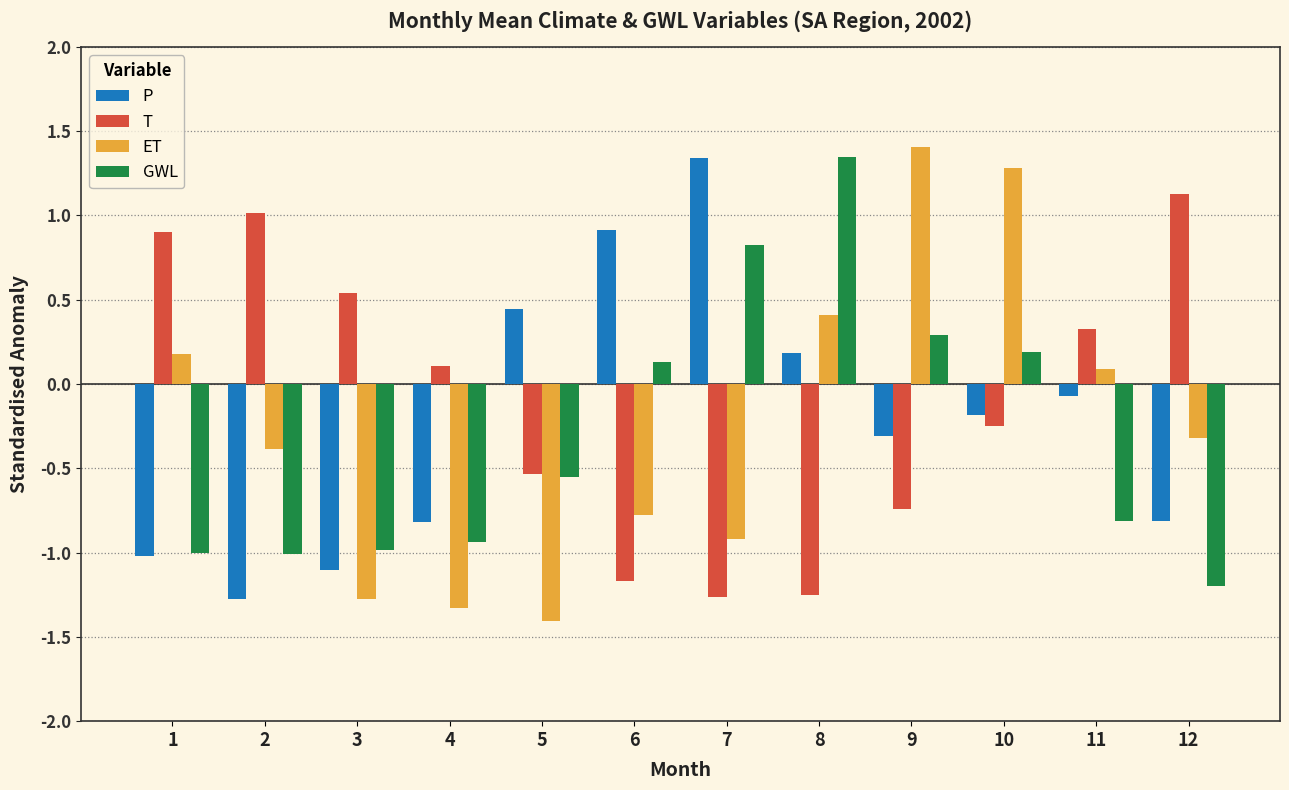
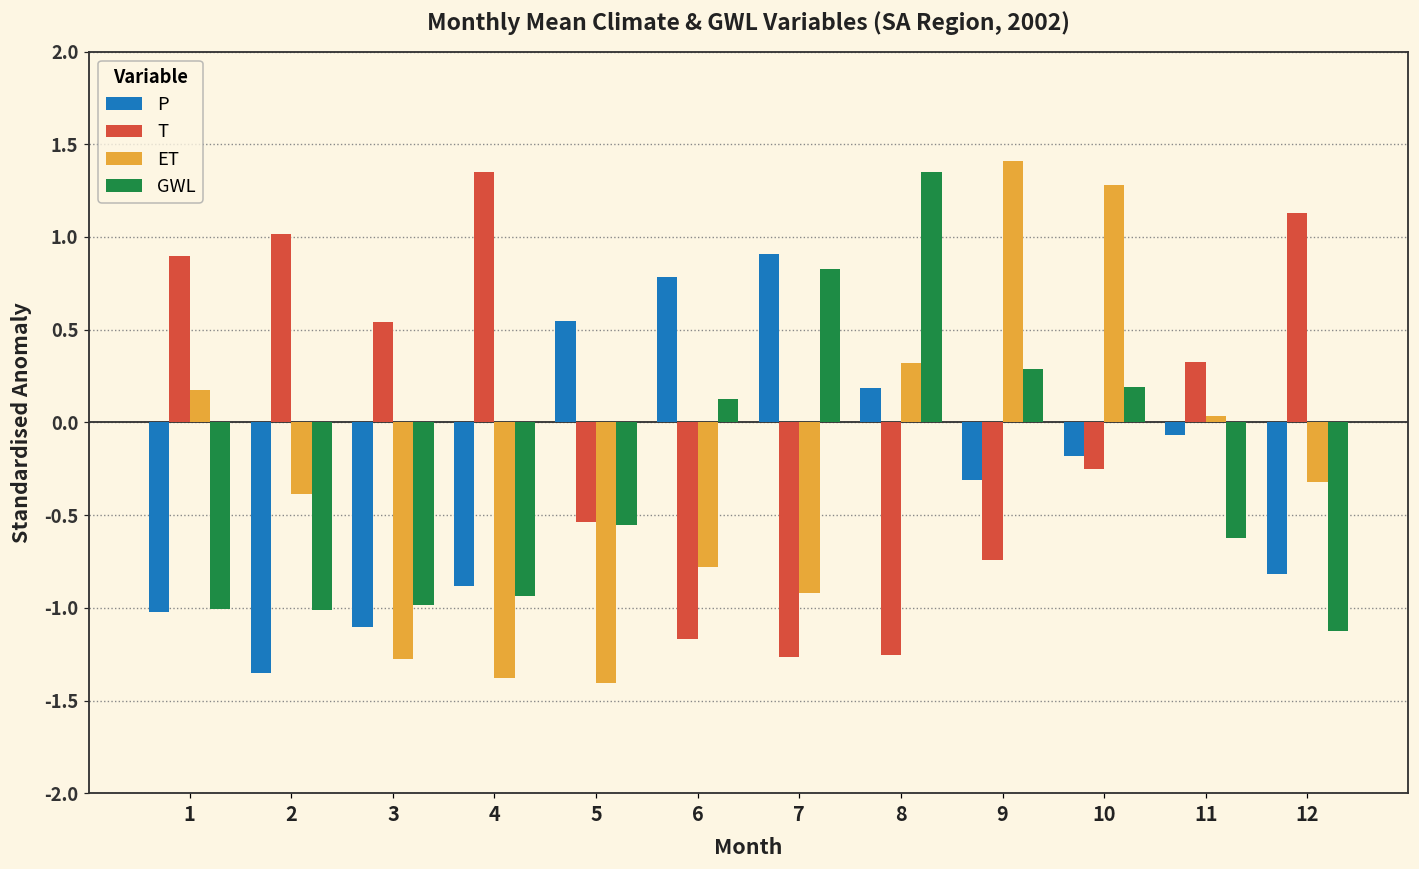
P, 2: -1.27 -> -1.35
P, 4: -0.82 -> -0.88
T, 4: 0.11 -> 1.35
ET, 4: -1.33 -> -1.38
P, 5: 0.45 -> 0.55
P, 6: 0.91 -> 0.78
P, 7: 1.34 -> 0.91
ET, 8: 0.41 -> 0.32
ET, 11: 0.09 -> 0.03
GWL, 11: -0.81 -> -0.62
GWL, 12: -1.20 -> -1.13
